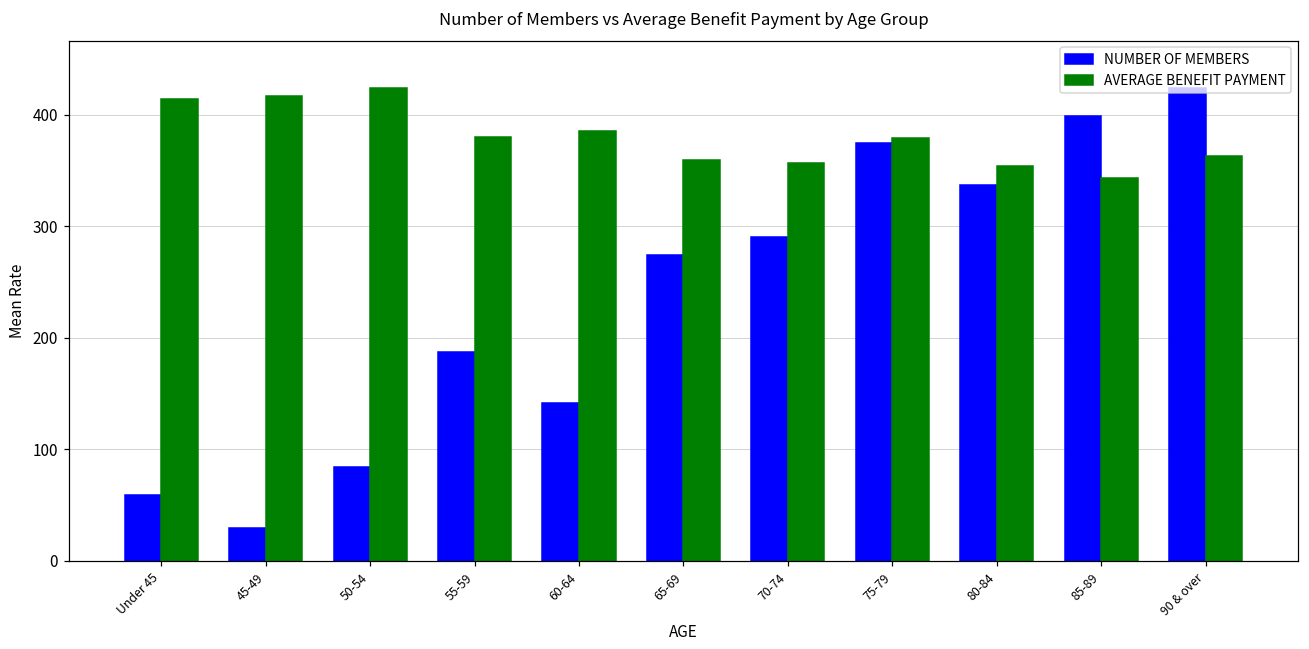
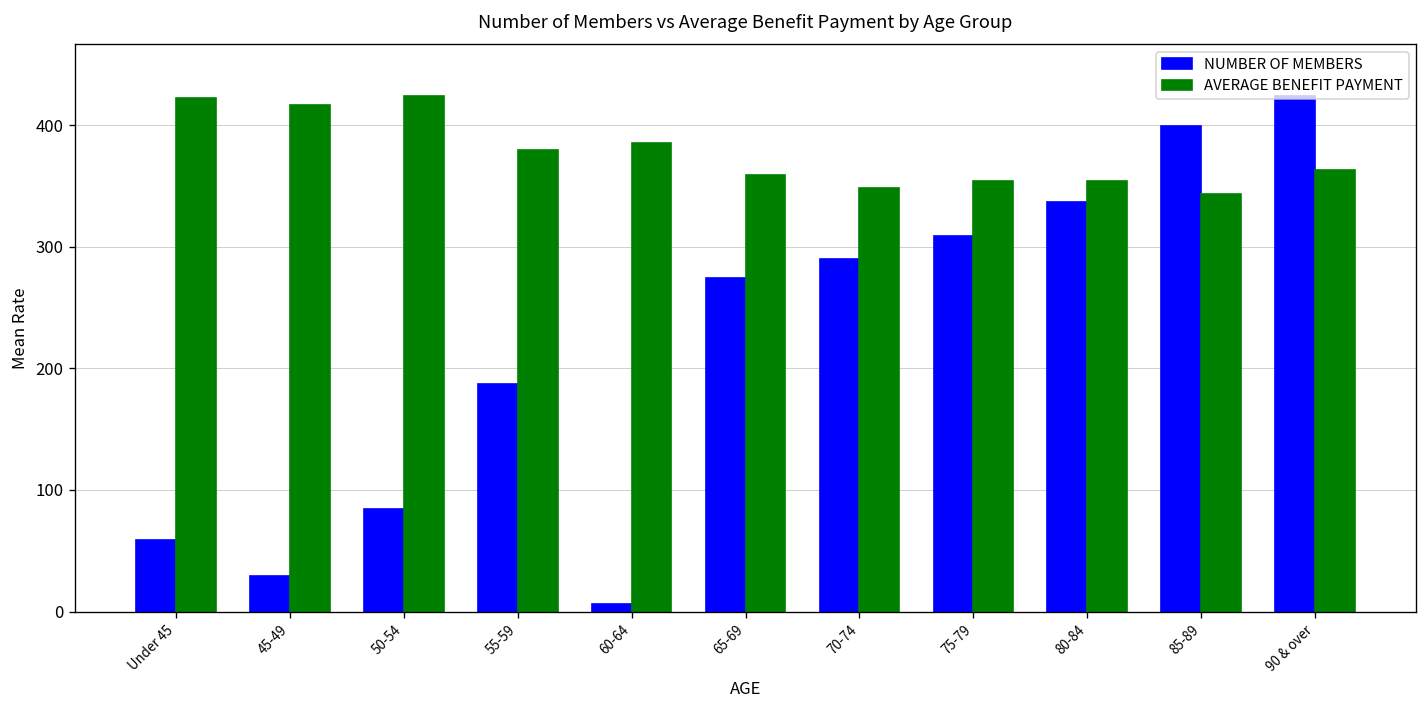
AVERAGE BENEFIT PAYMENT, Under 45: 414 -> 423
NUMBER OF MEMBERS, 60-64: 141 -> 6
AVERAGE BENEFIT PAYMENT, 70-74: 357 -> 348
NUMBER OF MEMBERS, 75-79: 375 -> 309
AVERAGE BENEFIT PAYMENT, 75-79: 379 -> 354
